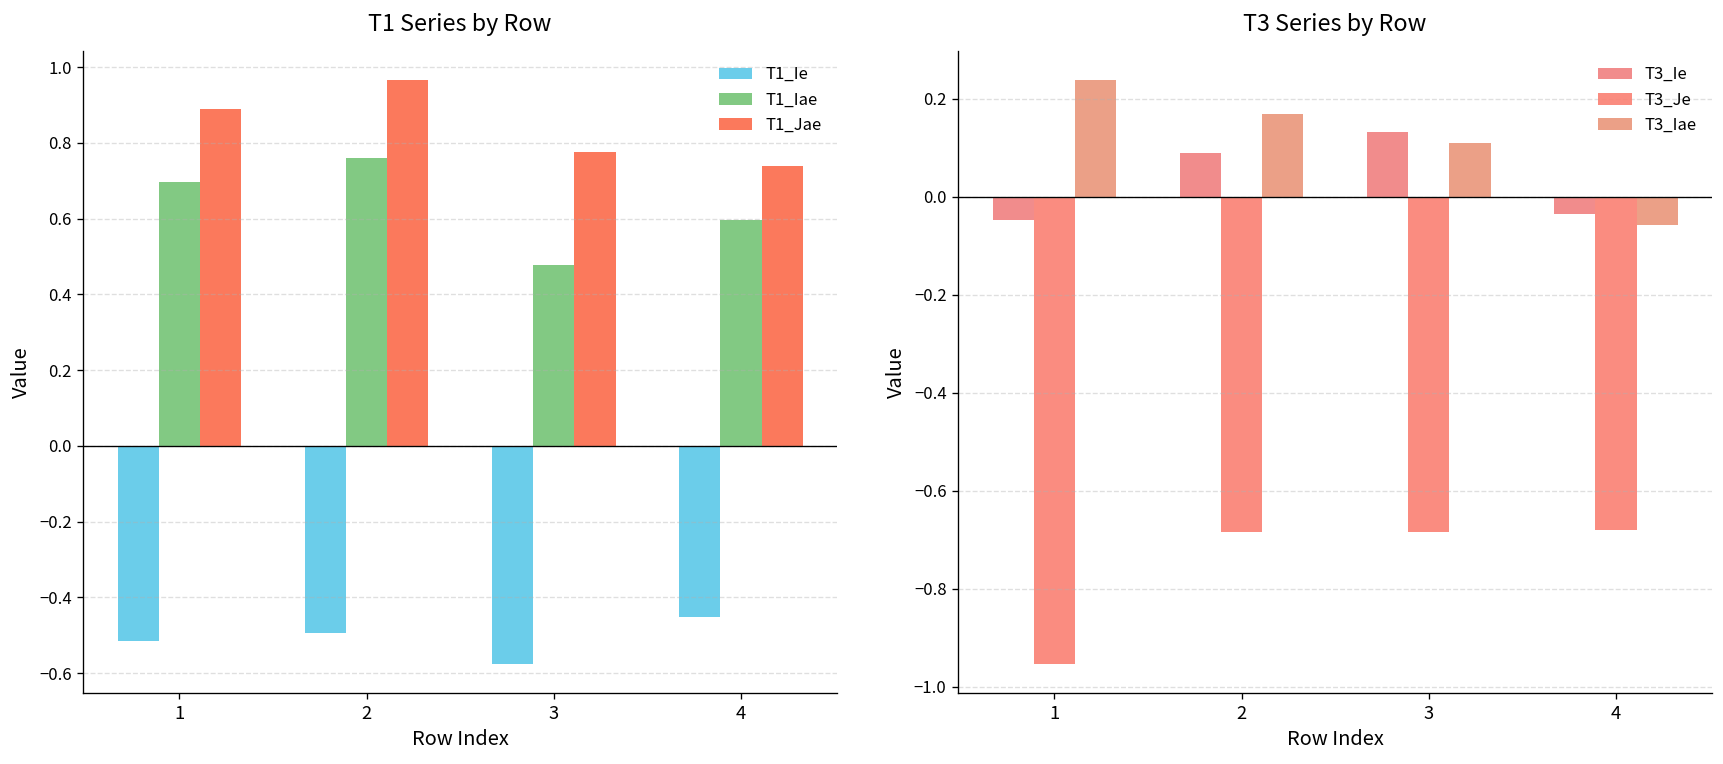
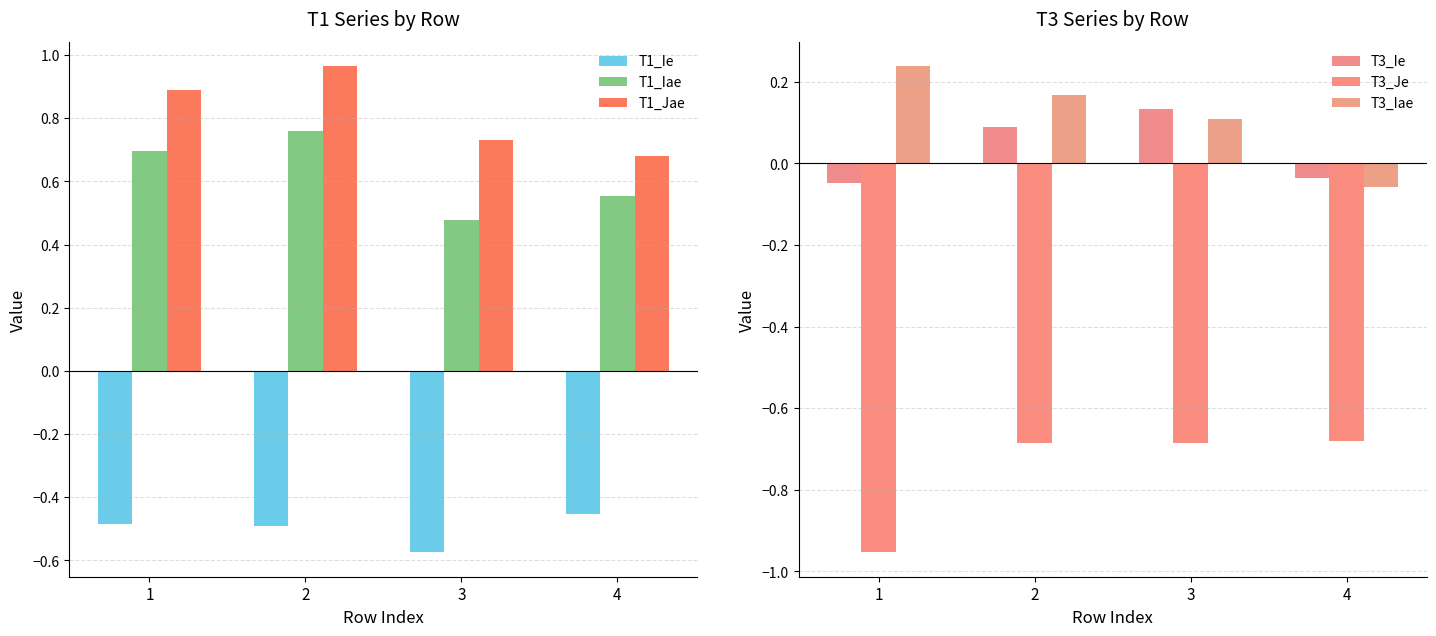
T1 Series by Row, T1_Ie, 1: -0.51 -> -0.48
T1 Series by Row, T1_Jae, 3: 0.78 -> 0.73
T1 Series by Row, T1_Iae, 4: 0.60 -> 0.55
T1 Series by Row, T1_Jae, 4: 0.74 -> 0.68
